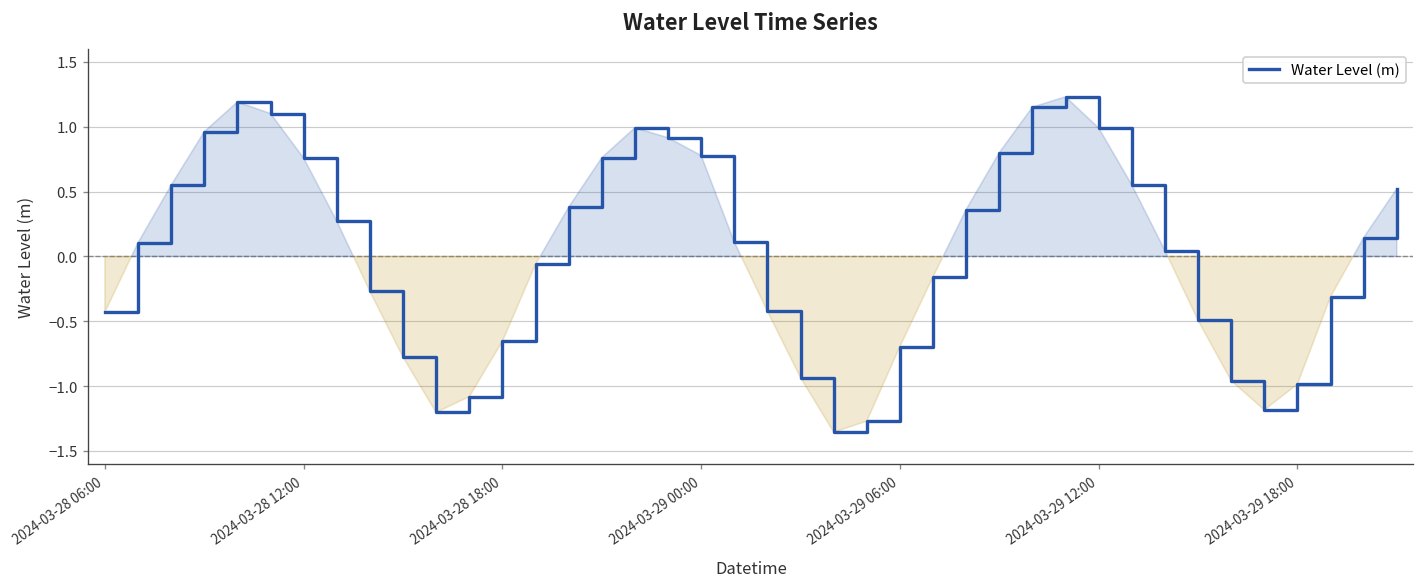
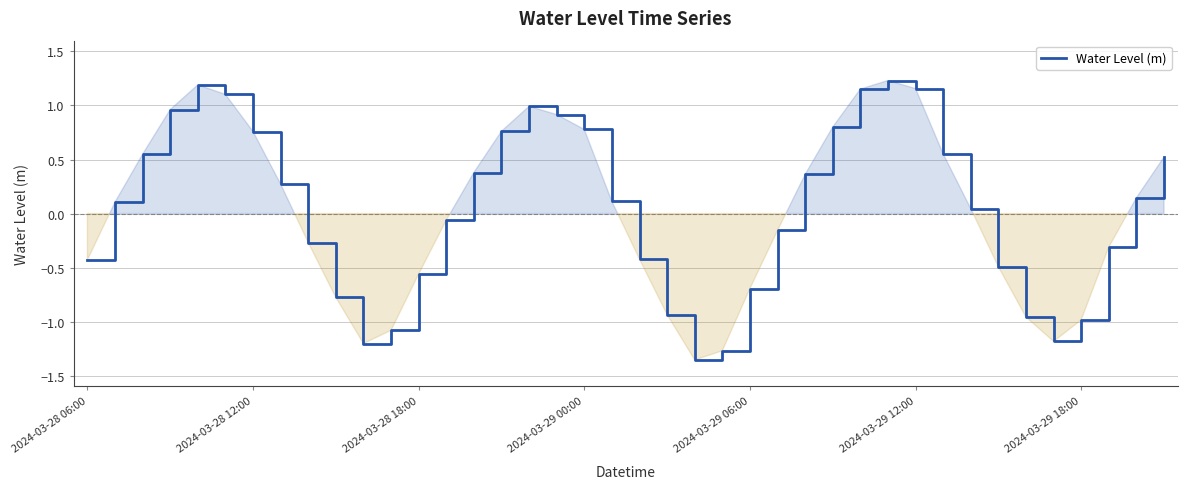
2024-03-28 18:00: -0.65 -> -0.56
2024-03-29 12:00: 0.99 -> 1.16
